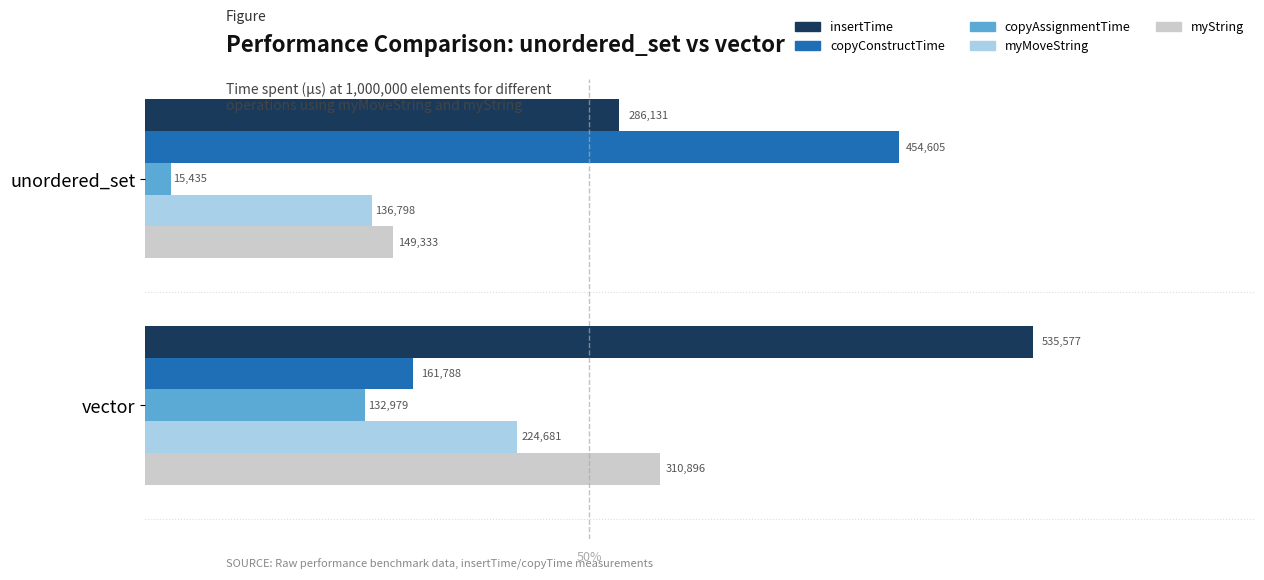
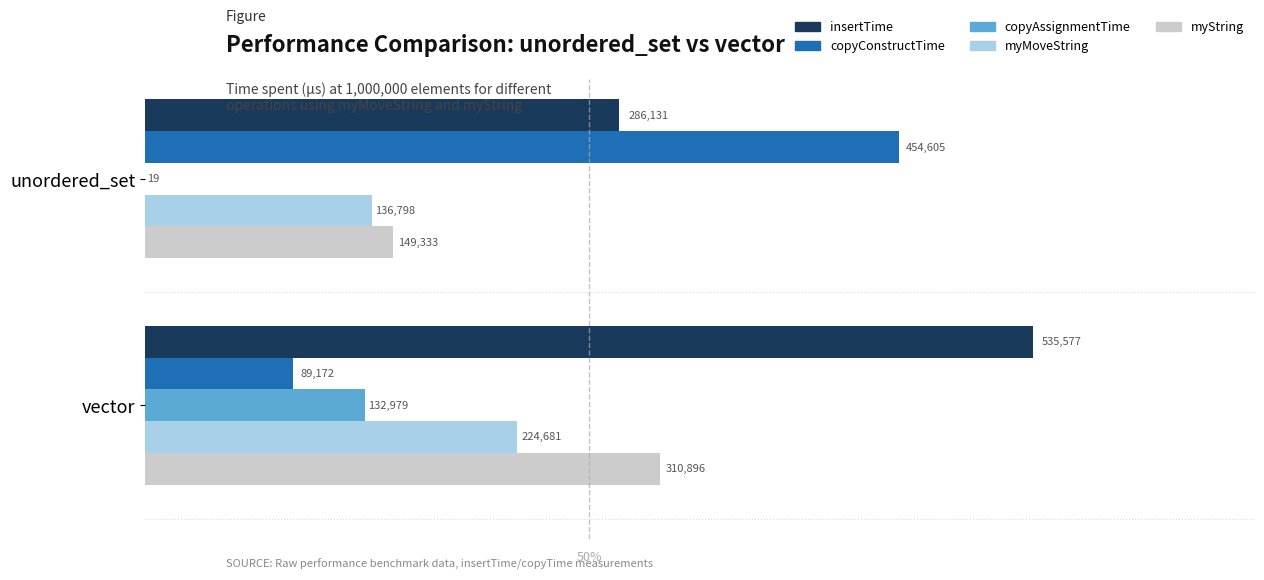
copyAssignmentTime, unordered_set: 15,435 -> 19
copyConstructTime, vector: 161,788 -> 89,172
